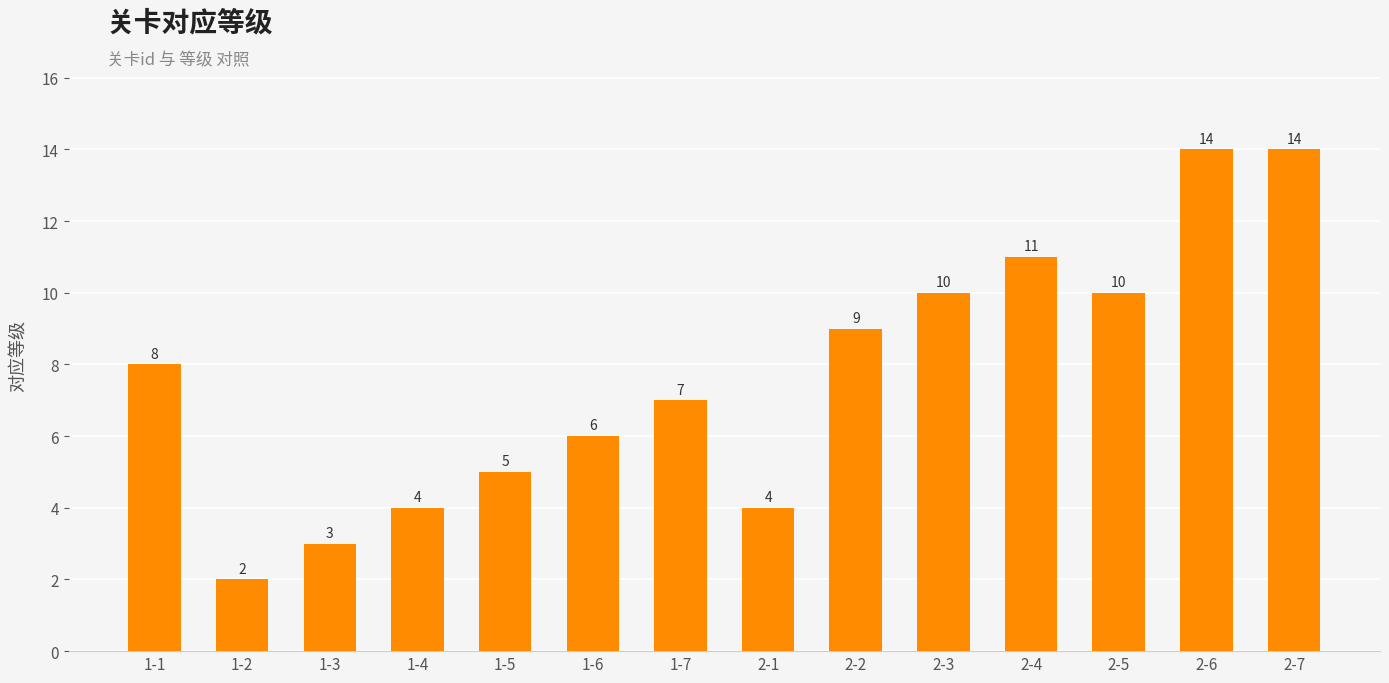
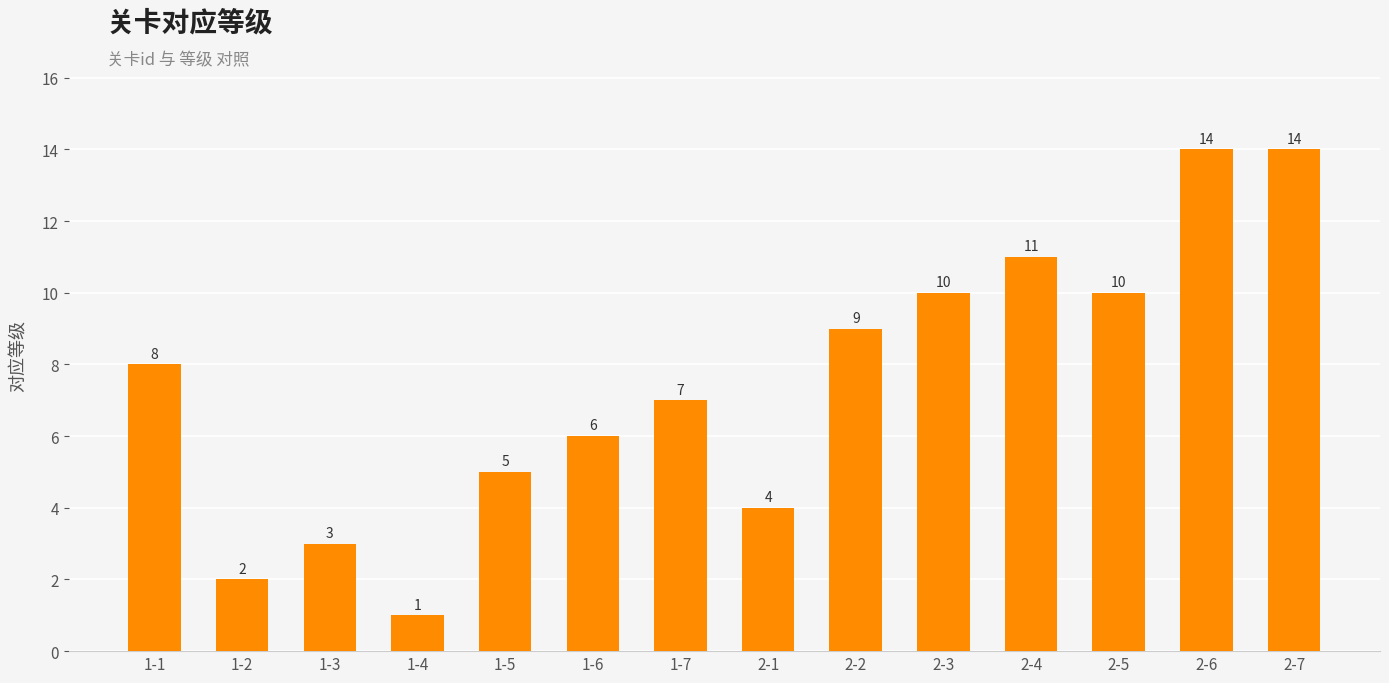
1-4: 4 -> 1
